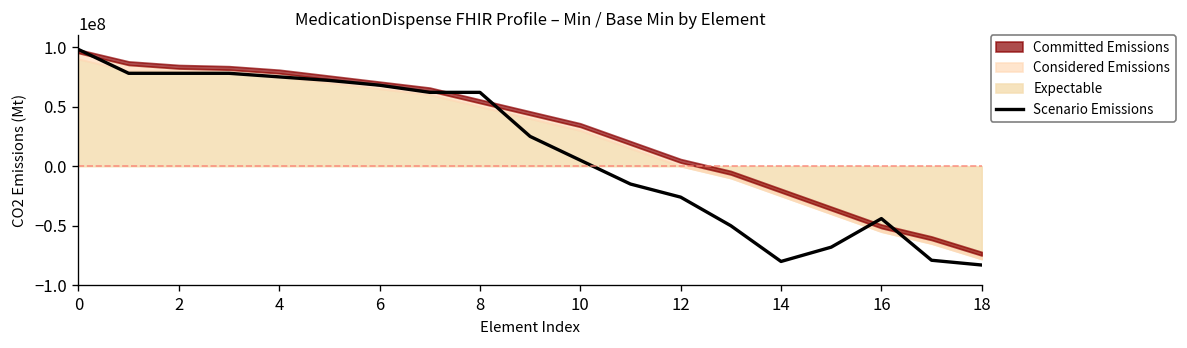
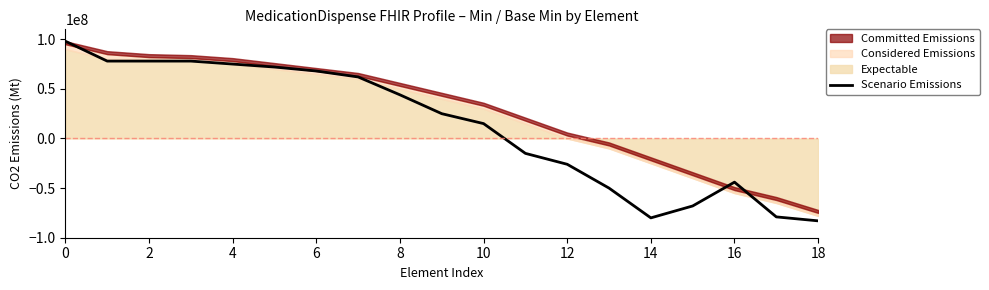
Scenario Emissions, 8: 60000000 -> 40000000
Scenario Emissions, 10: 10000000 -> 20000000
